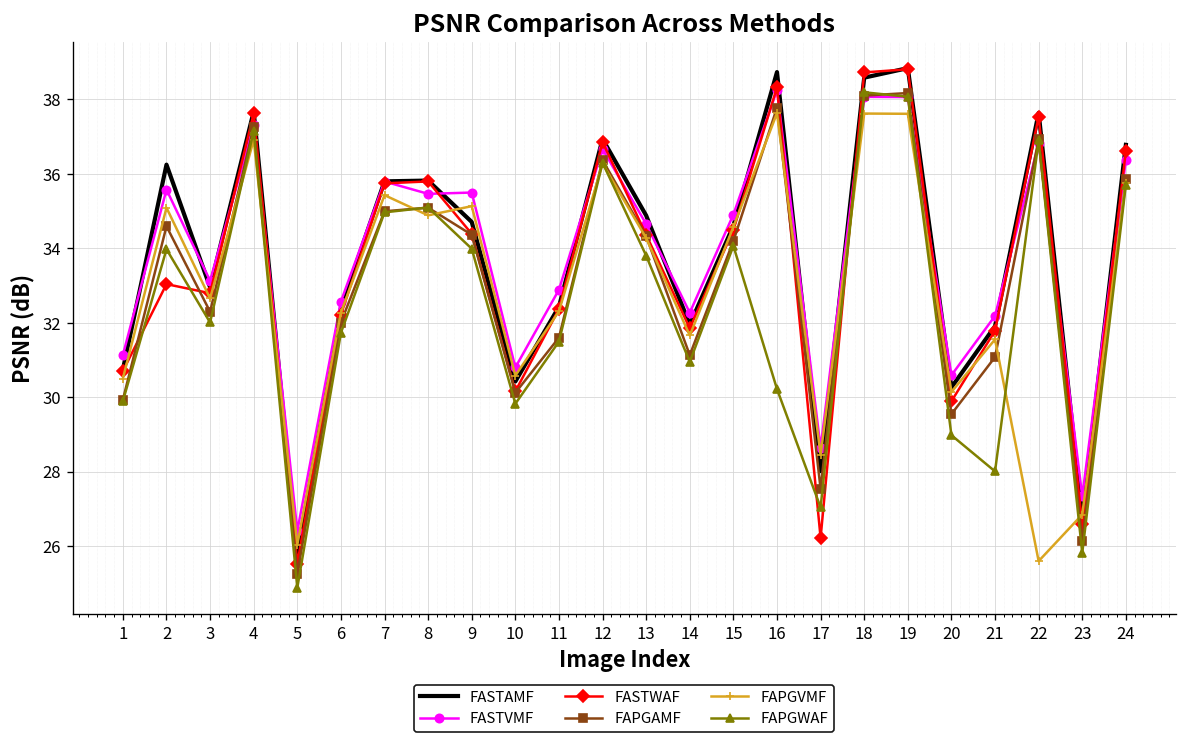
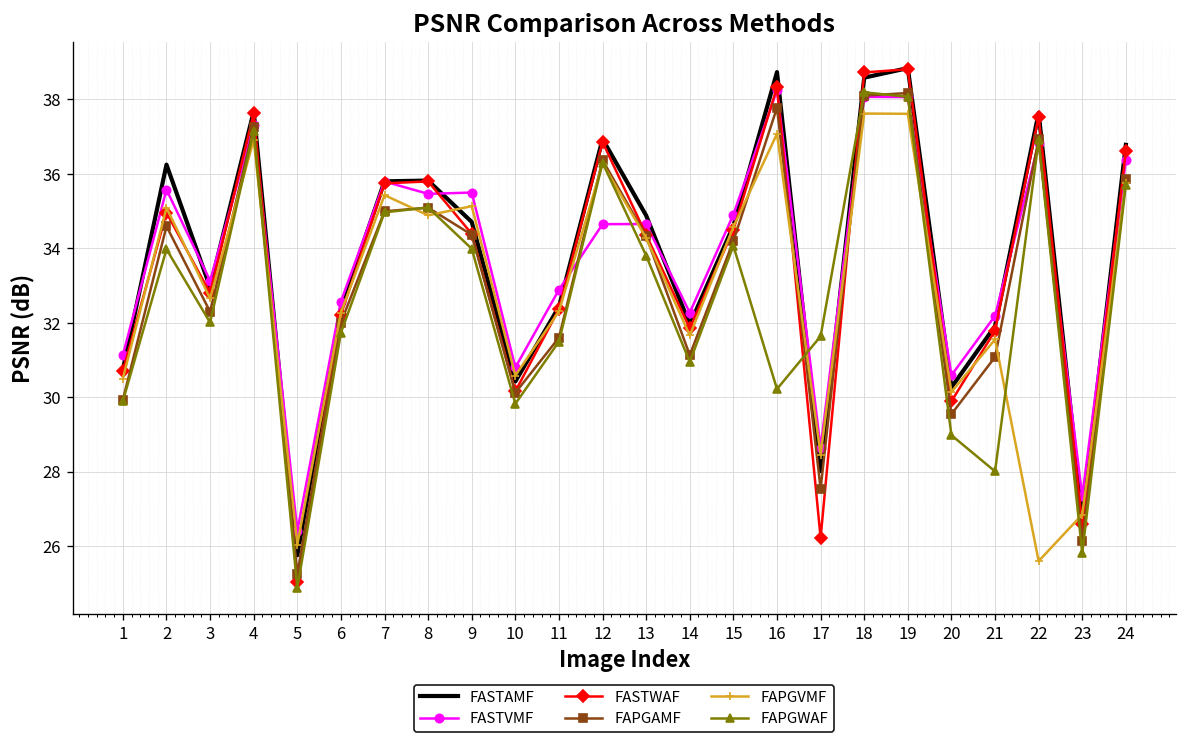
FASTWAF, 2: 33.0 -> 35.0
FASTWAF, 5: 25.5 -> 25.0
FASTVMF, 12: 36.7 -> 34.6
FAPGVMF, 16: 37.6 -> 37.1
FAPGWAF, 17: 27.0 -> 31.6
